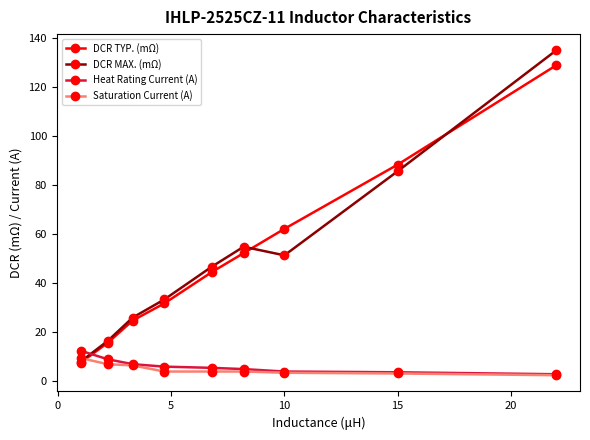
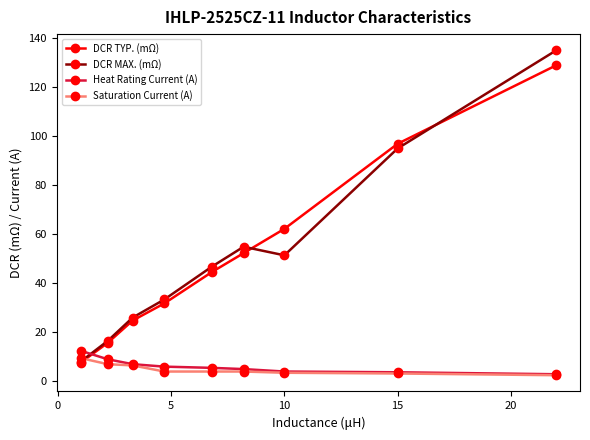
DCR TYP. (mΩ), 15: 88 -> 97
DCR MAX. (mΩ), 15: 86 -> 95
